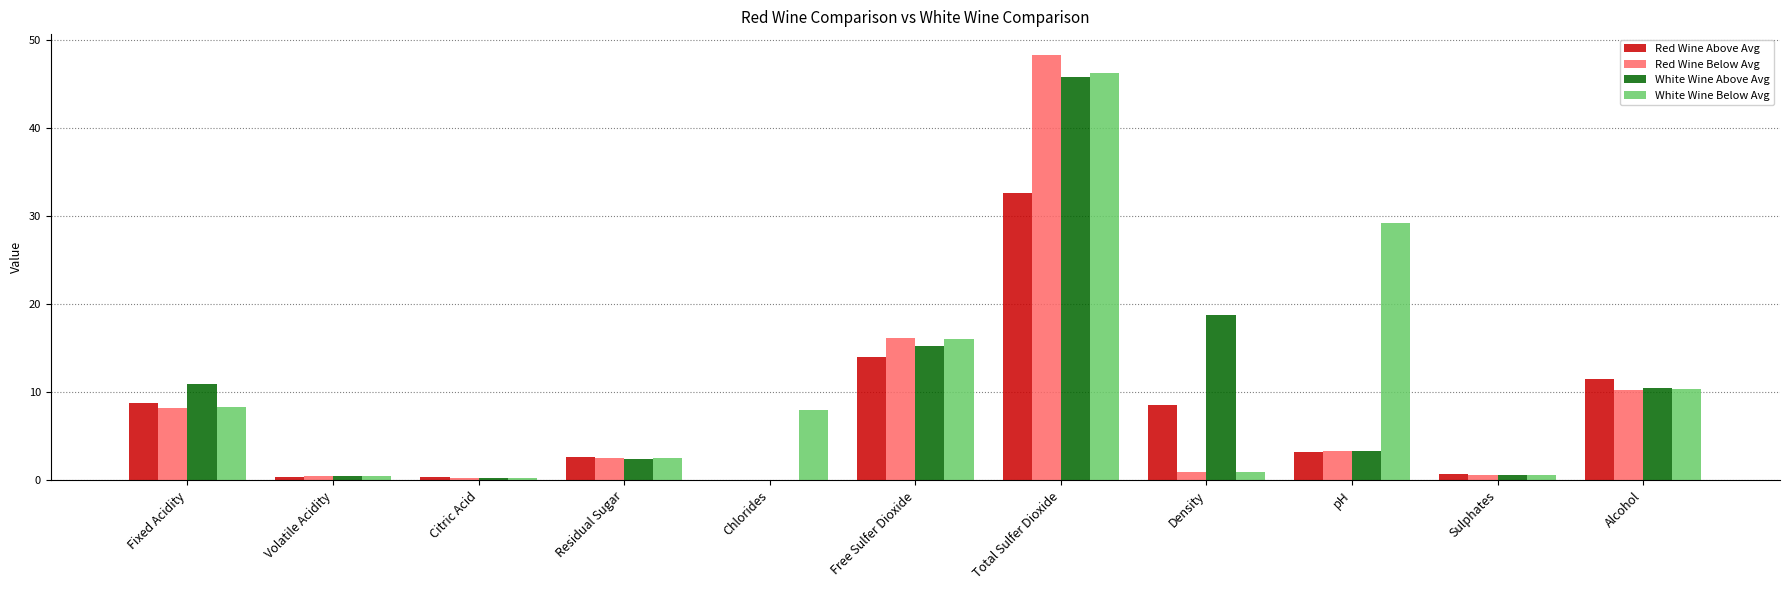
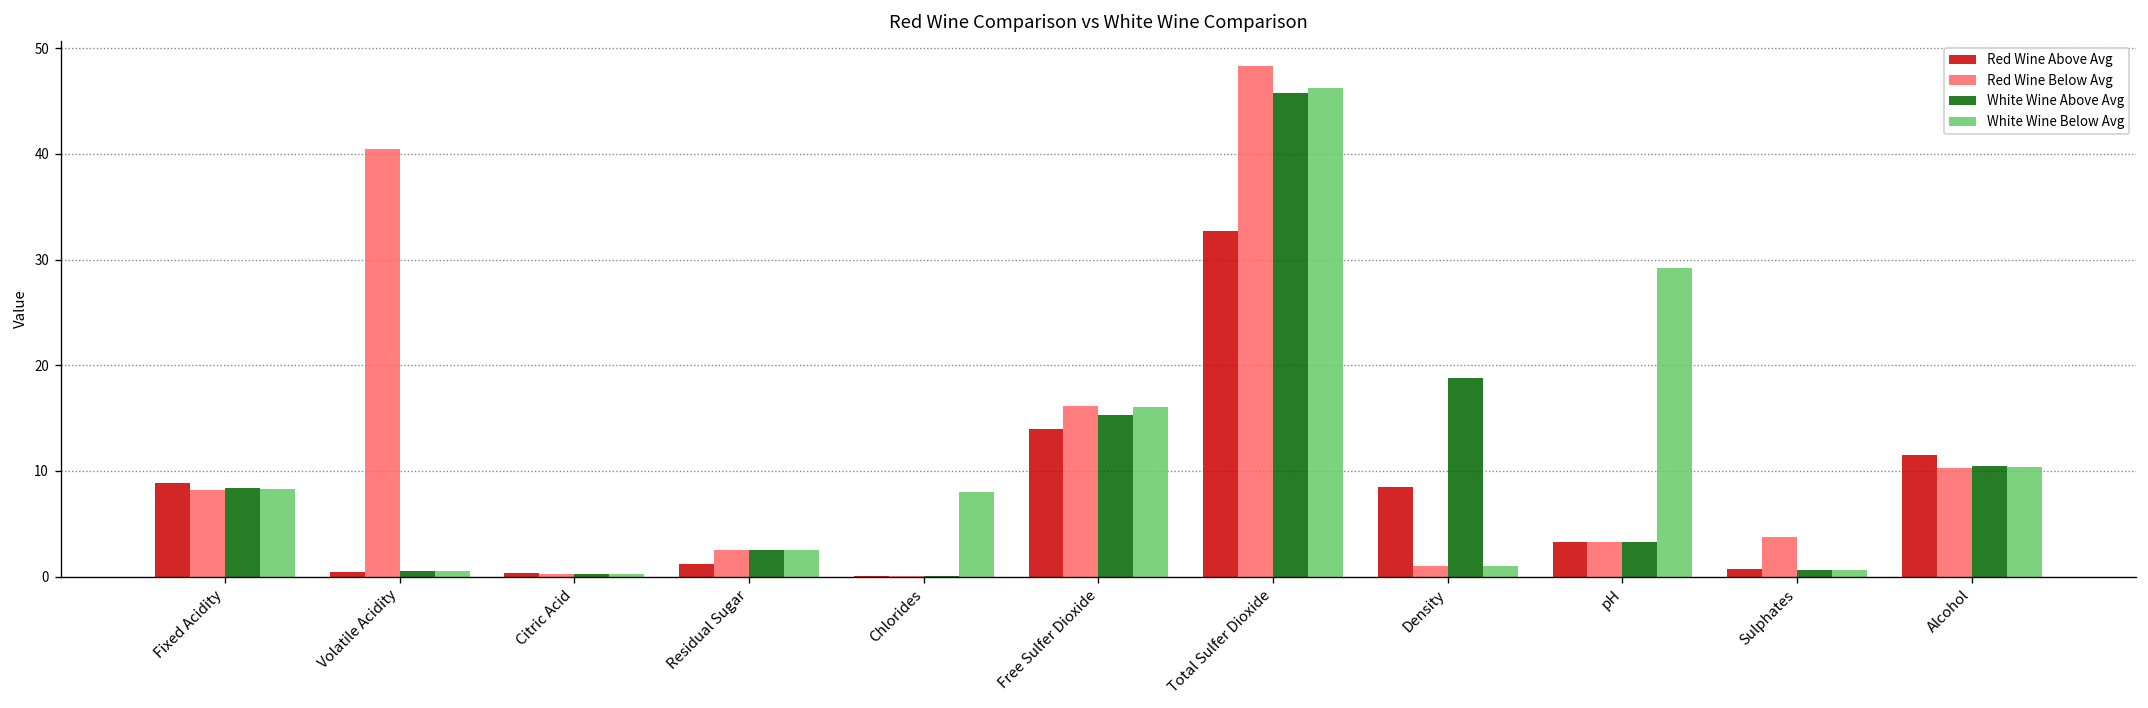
White Wine Above Avg, Fixed Acidity: 11 -> 8
Red Wine Below Avg, Volatile Acidity: 1 -> 40
Red Wine Above Avg, Residual Sugar: 3 -> 1
Red Wine Below Avg, Sulphates: 1 -> 4
